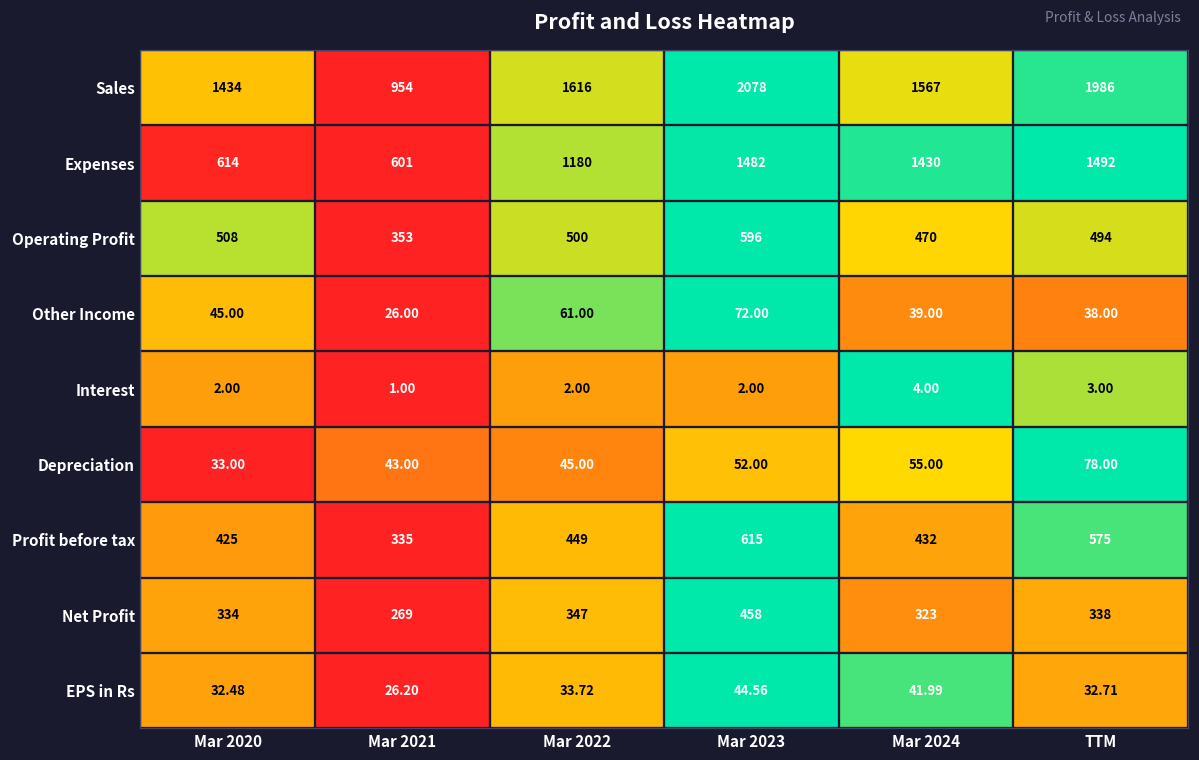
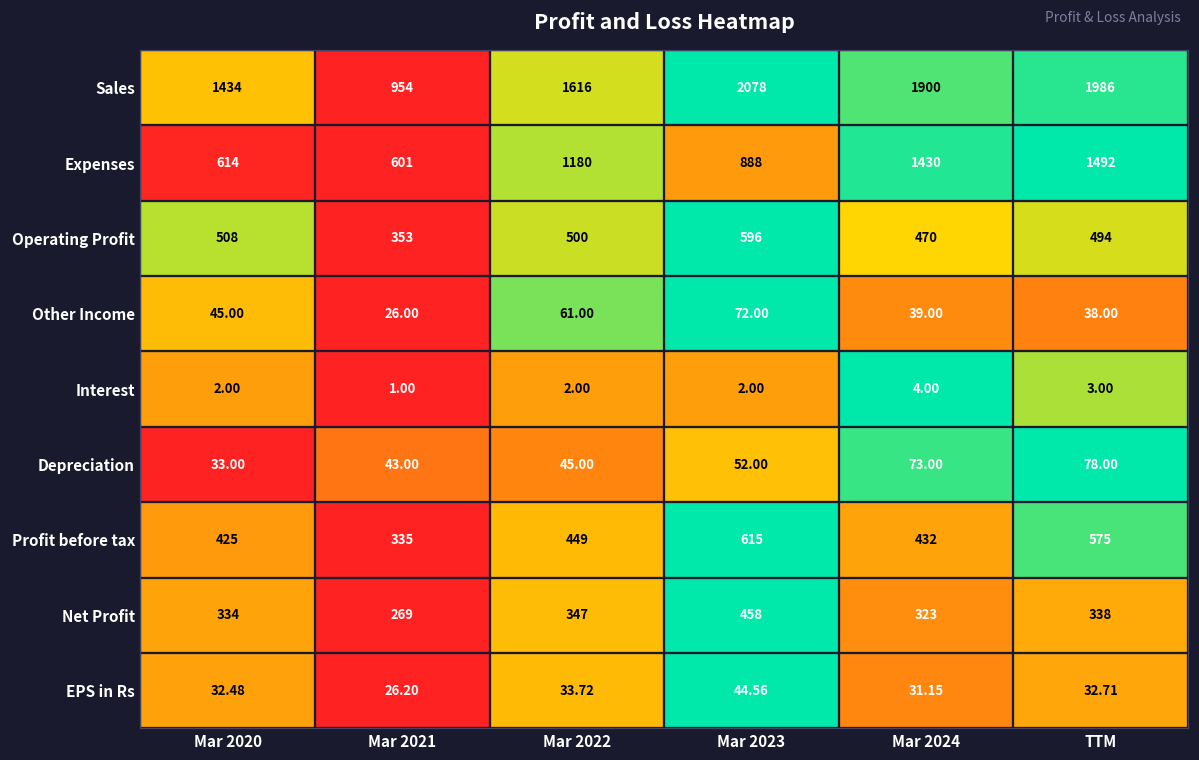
Sales, Mar 2024: 1567 -> 1900
Expenses, Mar 2023: 1482 -> 888
Depreciation, Mar 2024: 55.00 -> 73.00
EPS in Rs, Mar 2024: 41.99 -> 31.15
